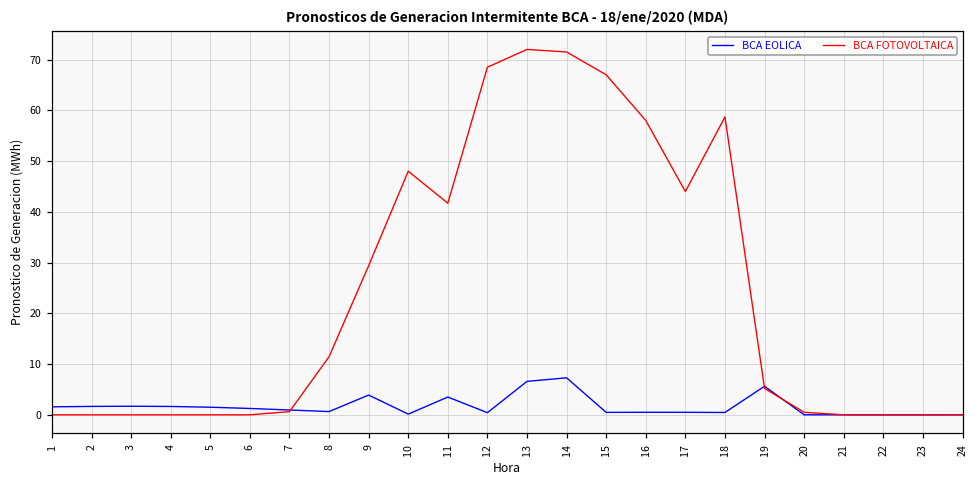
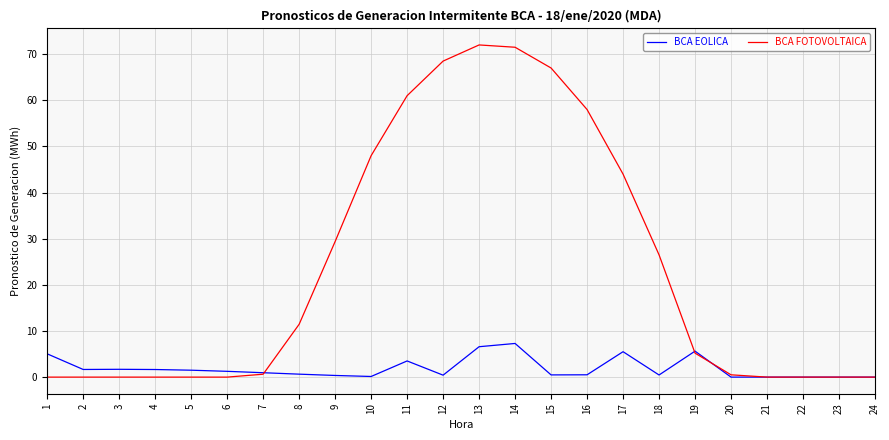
BCA EOLICA, 1: 2 -> 5
BCA EOLICA, 9: 4 -> 0
BCA FOTOVOLTAICA, 11: 42 -> 61
BCA EOLICA, 17: 0 -> 6
BCA FOTOVOLTAICA, 18: 59 -> 27
